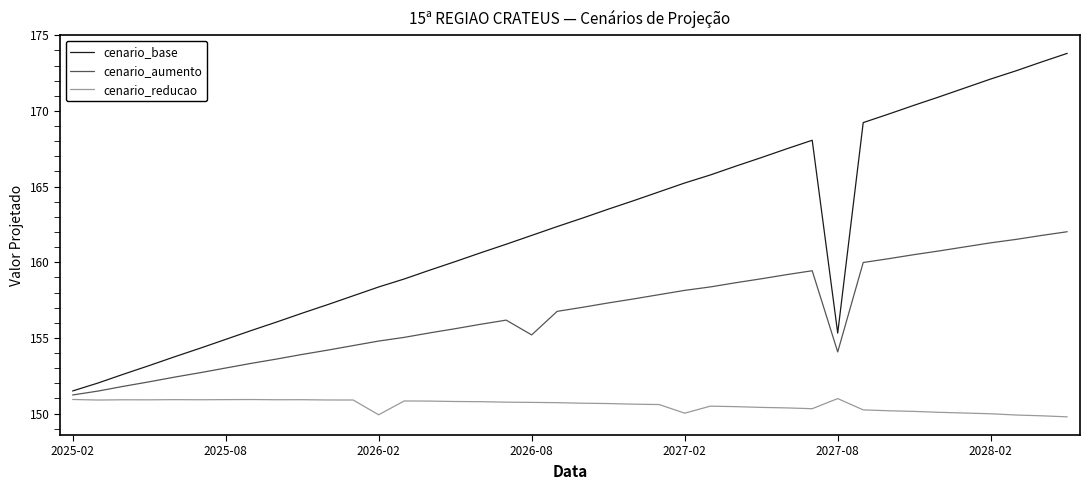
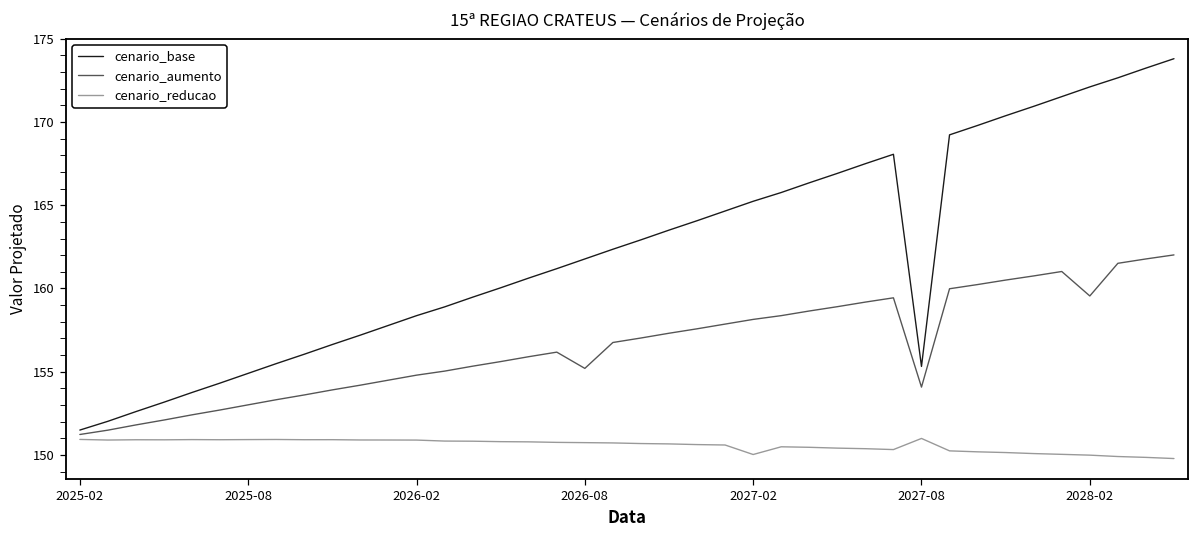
cenario_reducao, 2026-02: 149.9 -> 150.9
cenario_aumento, 2028-02: 161.3 -> 159.6
